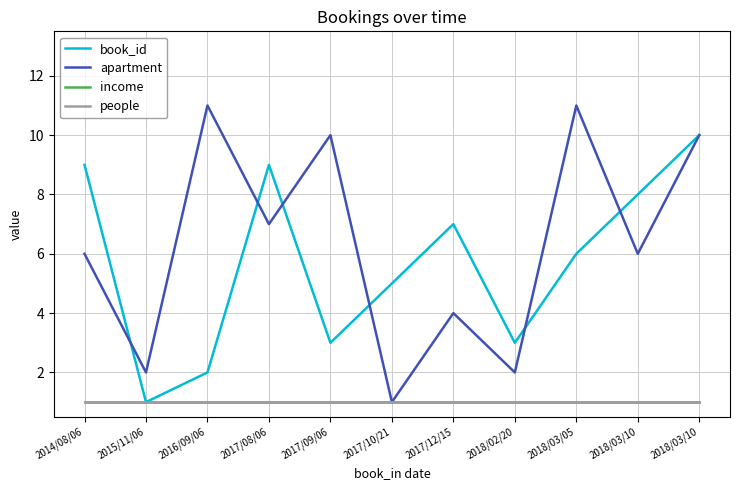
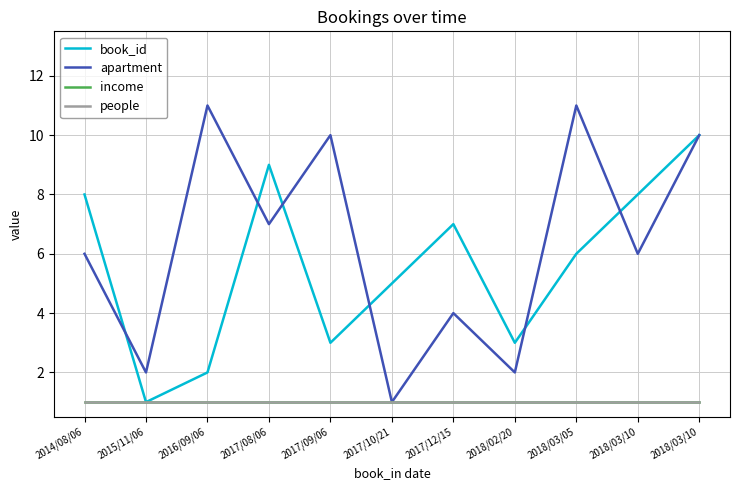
book_id, 2014/08/06: 9 -> 8
